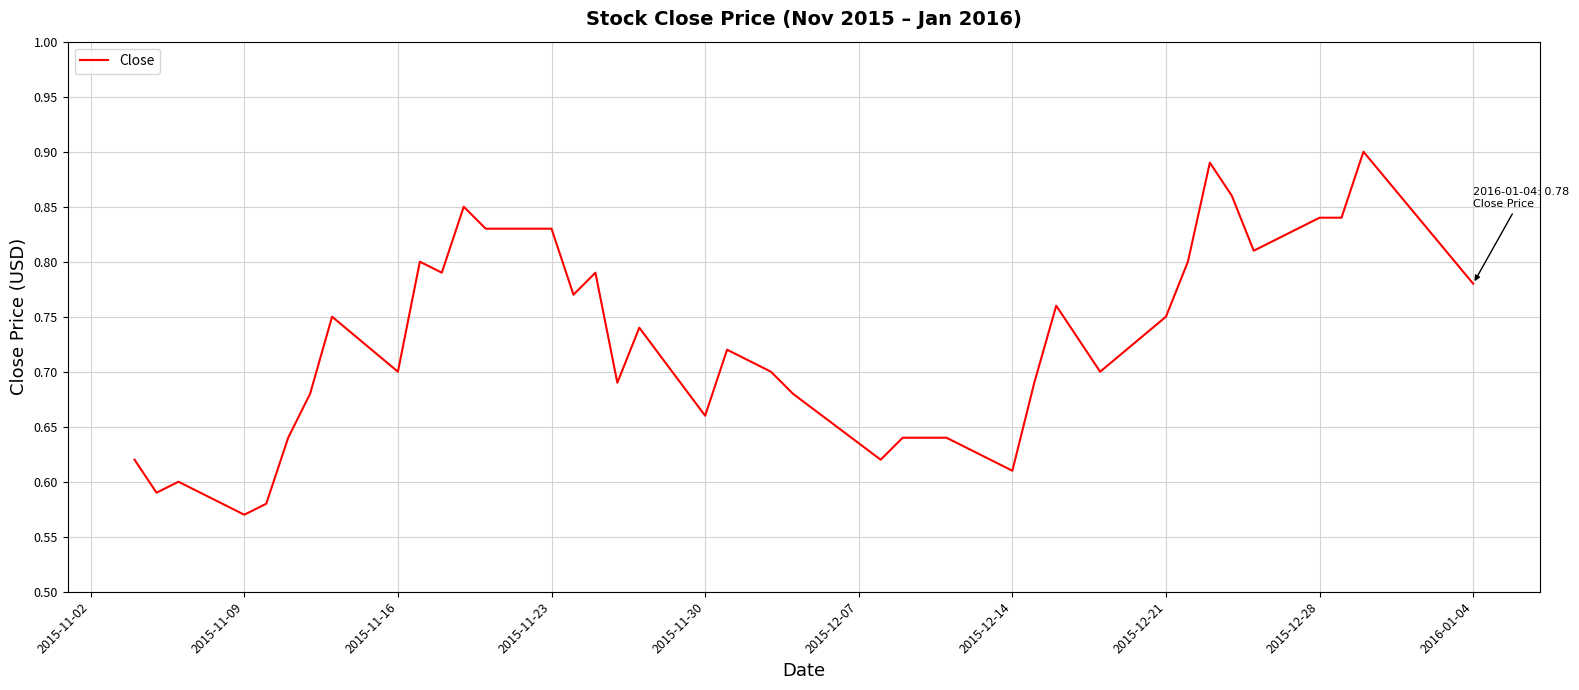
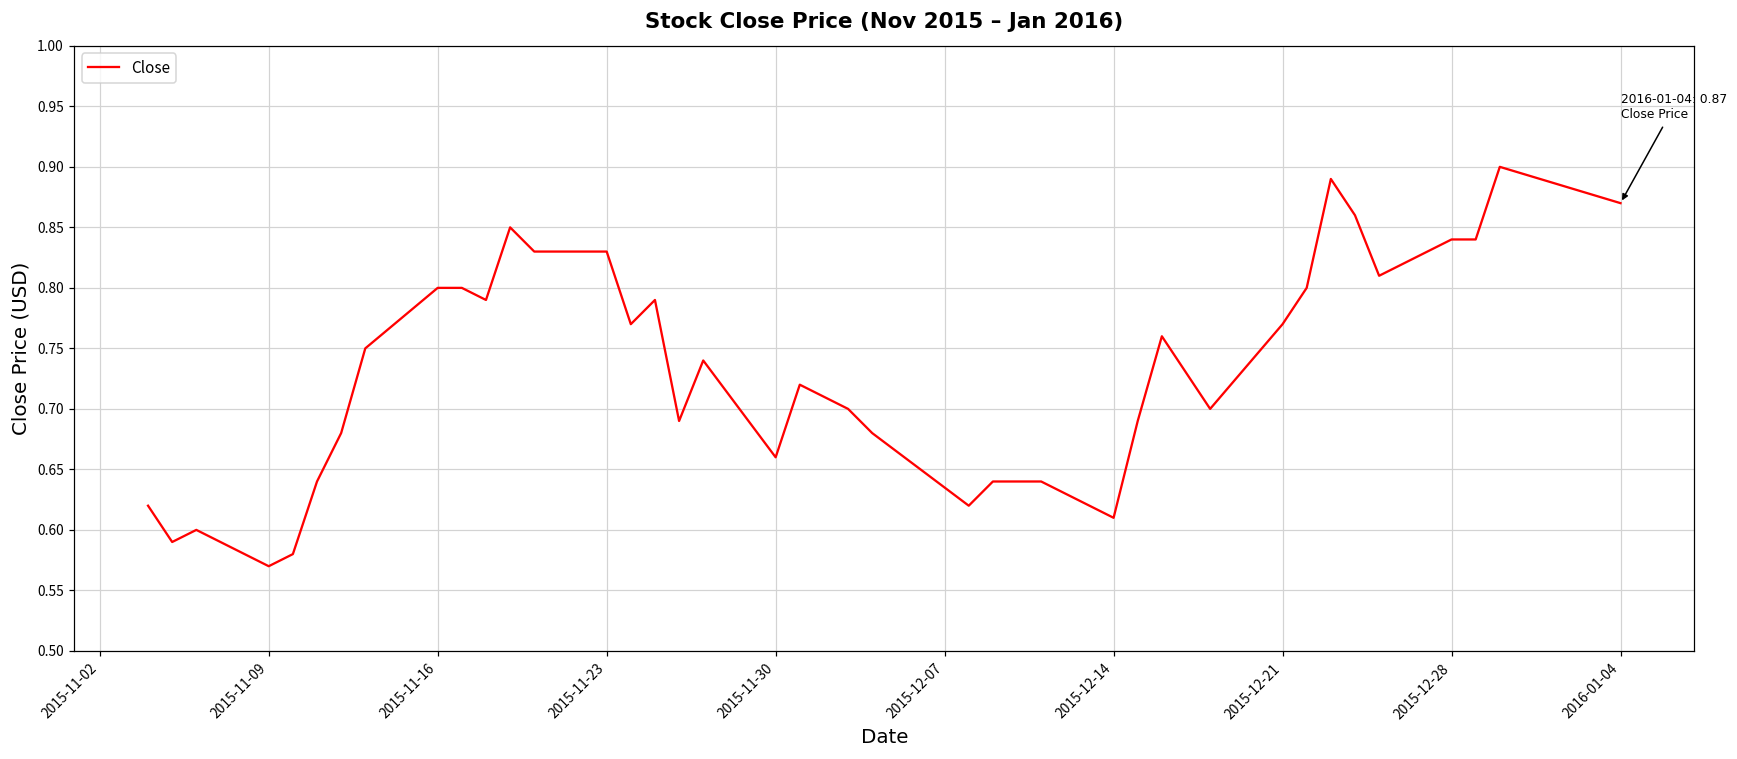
2015-11-16: 0.7 -> 0.8
2015-12-21: 0.75 -> 0.77
2016-01-04: 0.78 -> 0.87
